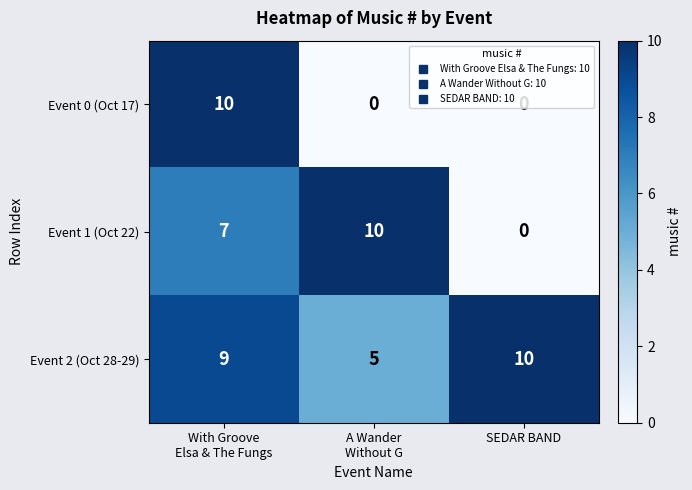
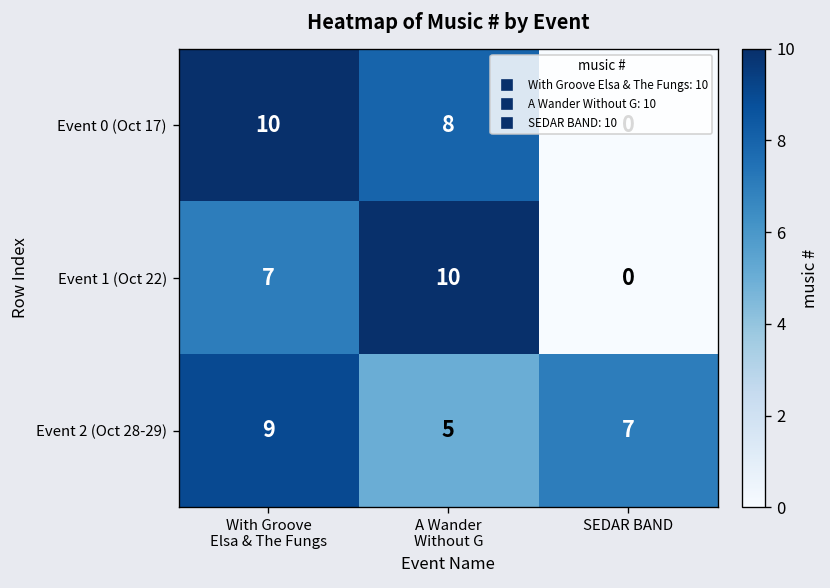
Event 0 (Oct 17), A Wander Without G: 0 -> 8
Event 2 (Oct 28-29), SEDAR BAND: 10 -> 7
